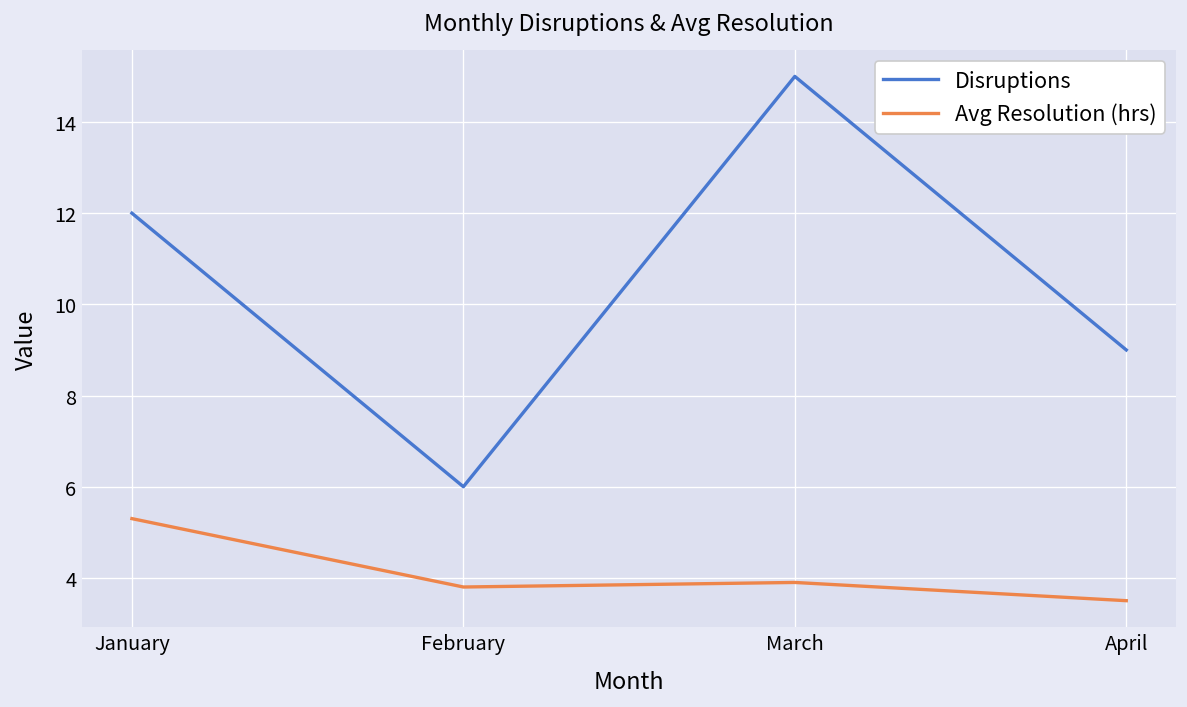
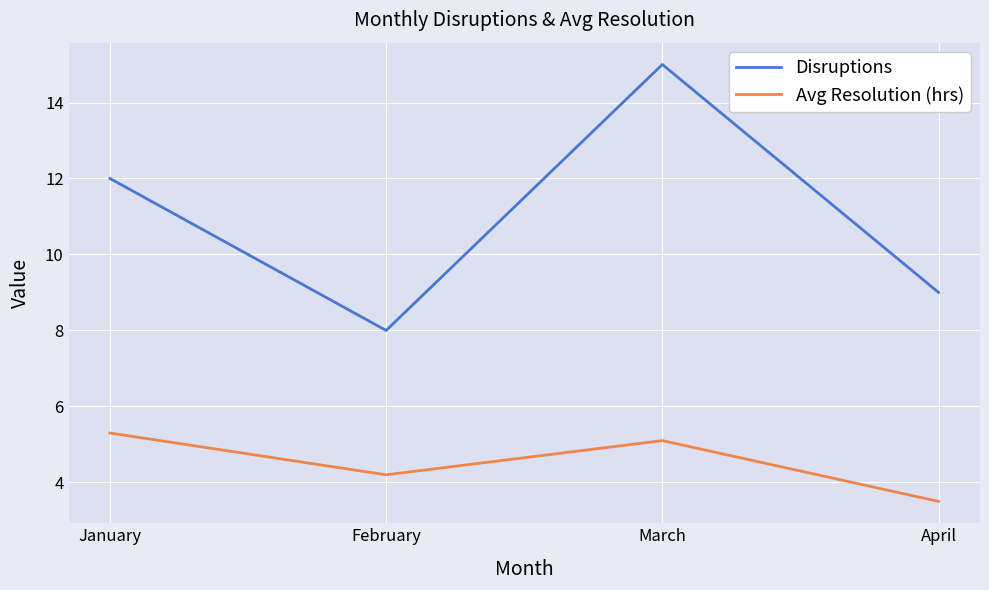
Disruptions, February: 6 -> 8
Avg Resolution (hrs), February: 3.8 -> 4.2
Avg Resolution (hrs), March: 3.9 -> 5.1
